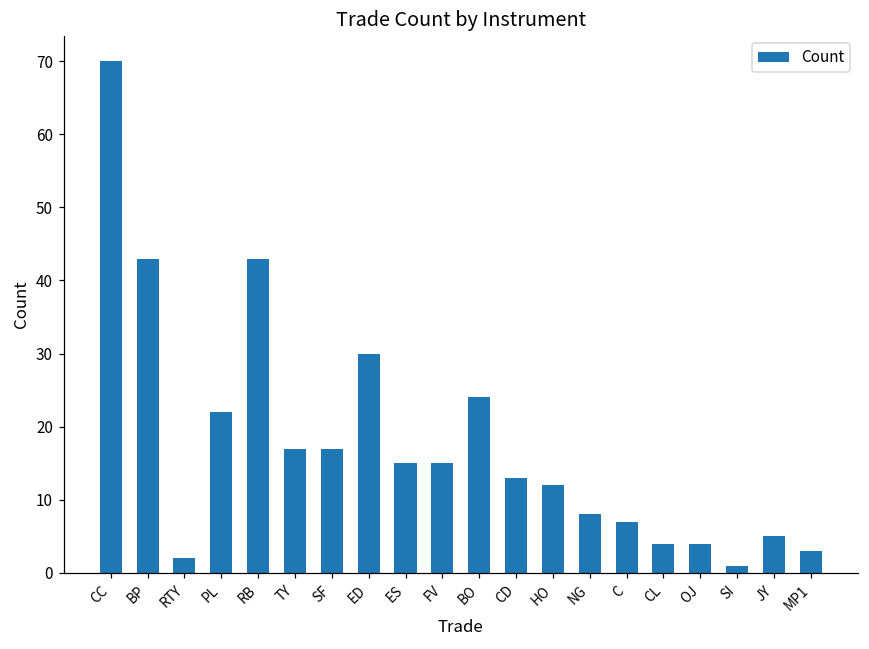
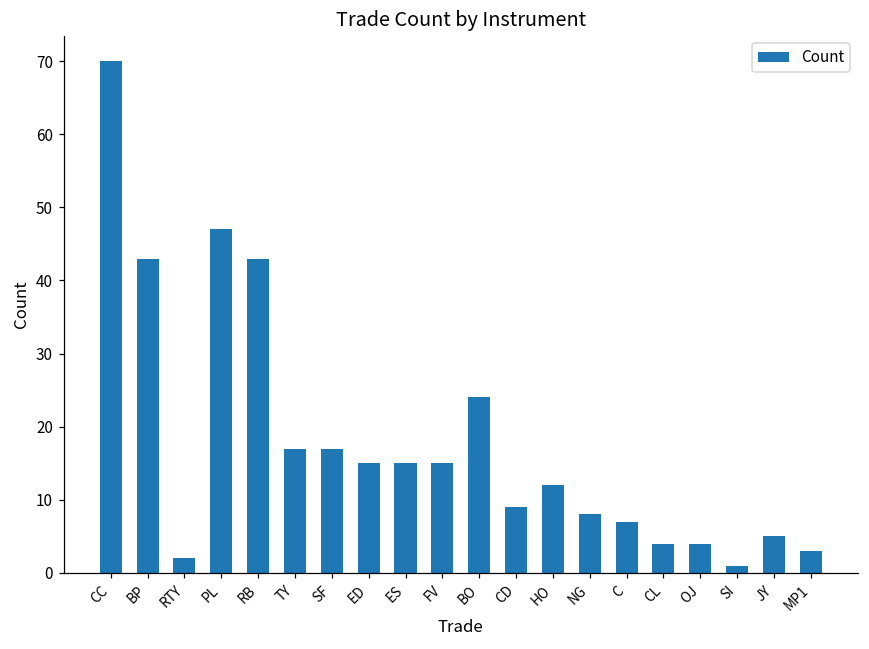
PL: 22 -> 47
ED: 30 -> 15
CD: 13 -> 9
